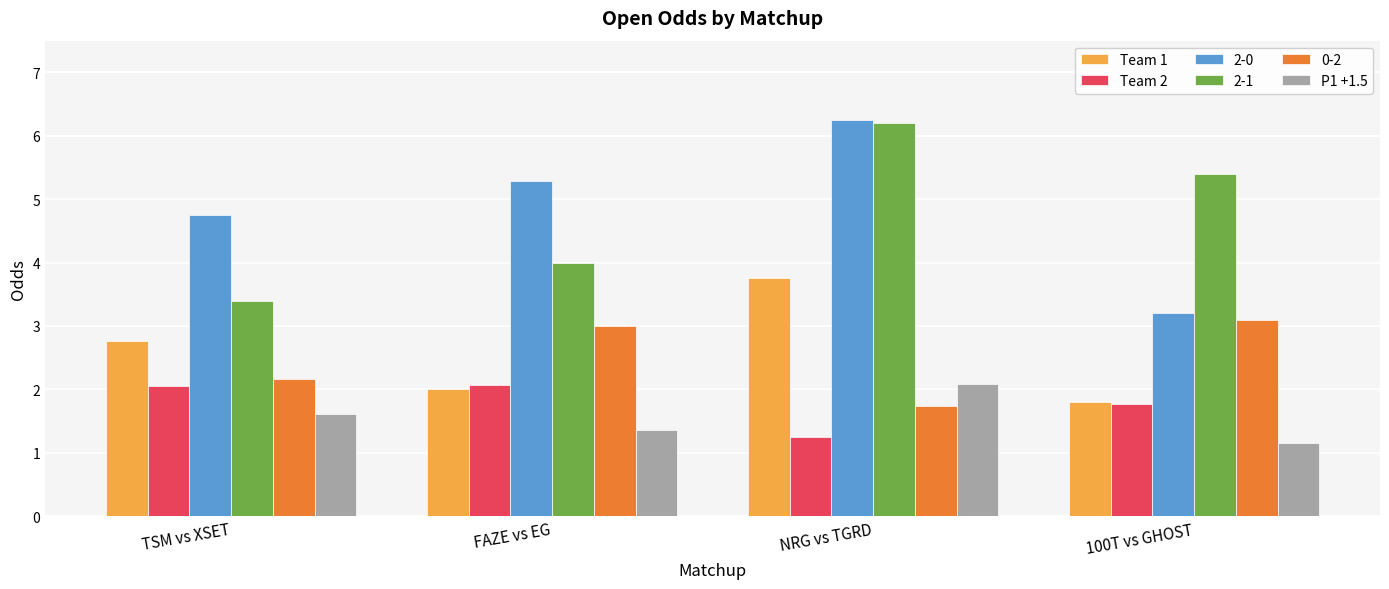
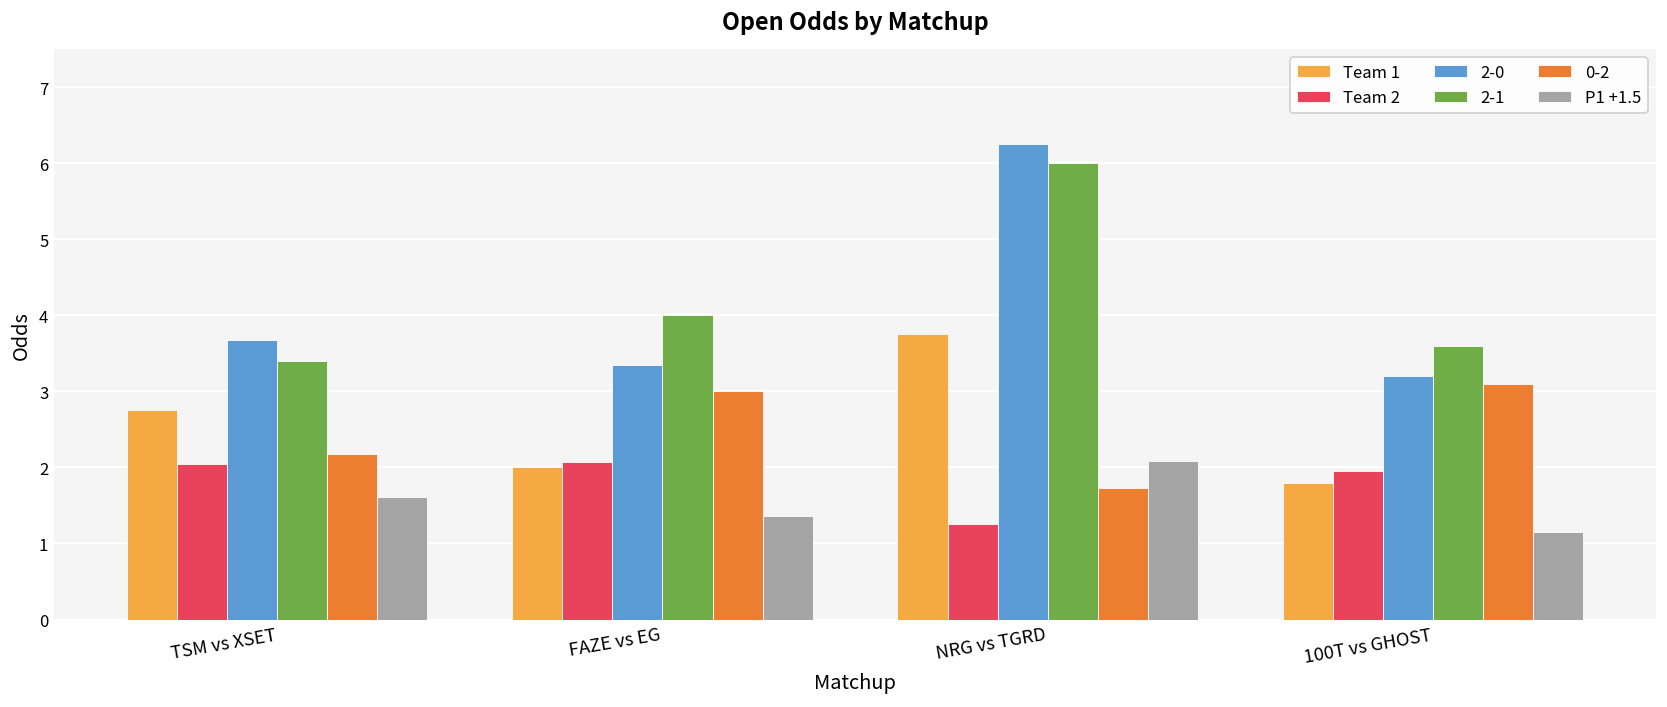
2-0, TSM vs XSET: 4.8 -> 3.7
2-0, FAZE vs EG: 5.3 -> 3.4
2-1, NRG vs TGRD: 6.2 -> 6.0
Team 2, 100T vs GHOST: 1.8 -> 2.0
2-1, 100T vs GHOST: 5.4 -> 3.6
